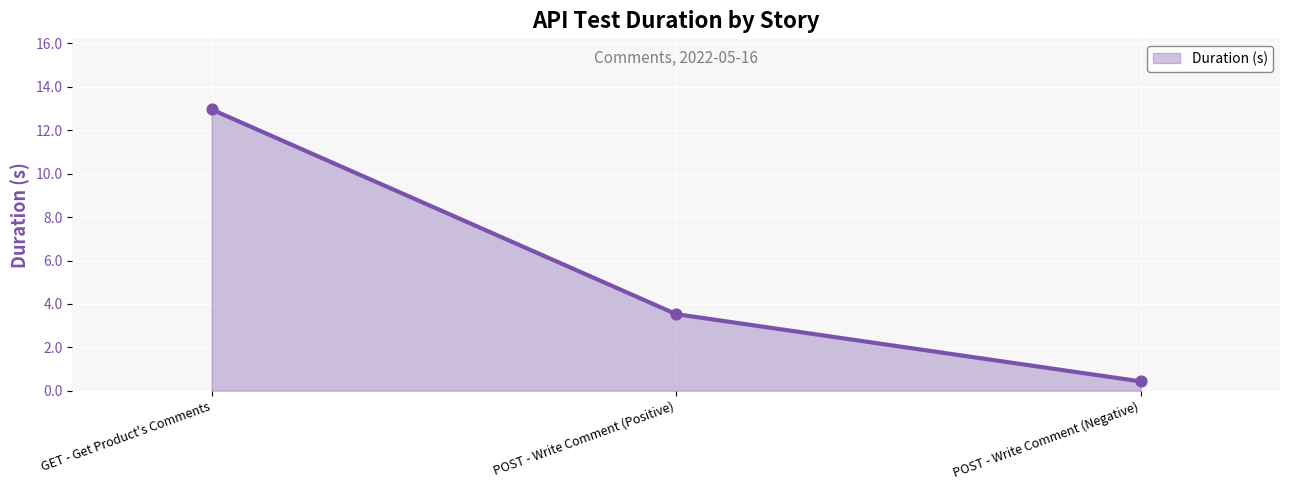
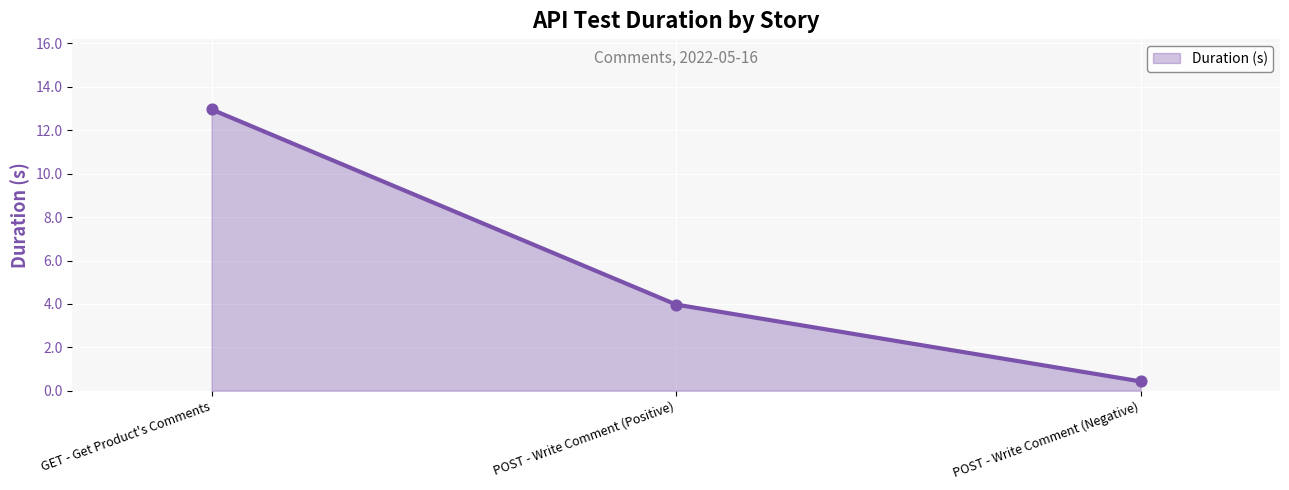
POST - Write Comment (Positive): 3.5 -> 4.0
